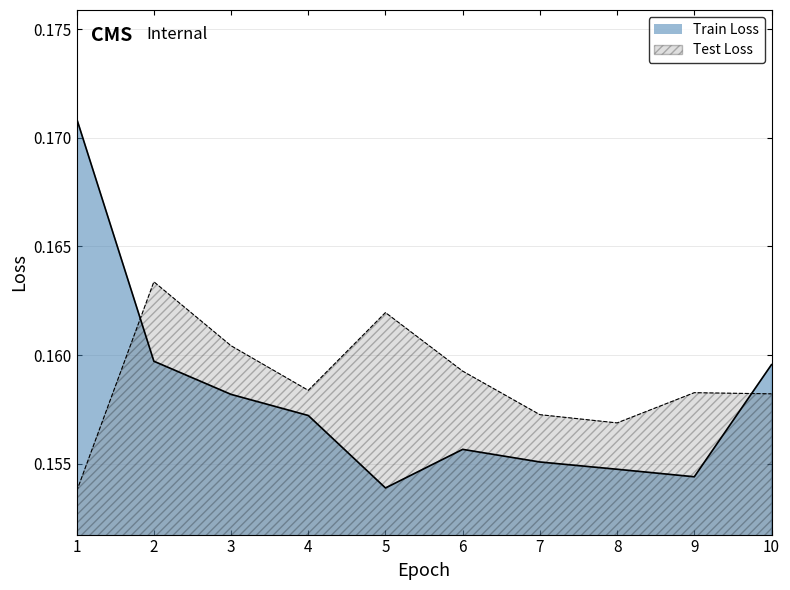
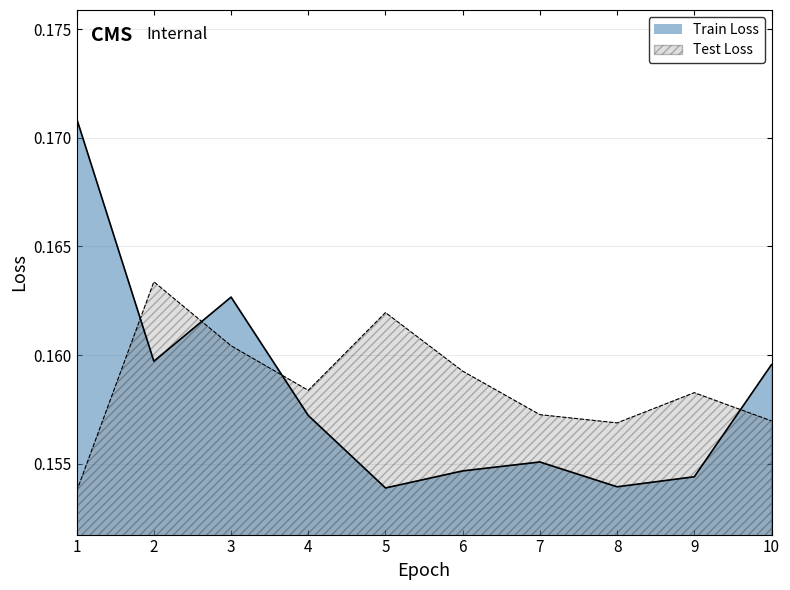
Train Loss, 3: 0.1582 -> 0.1627
Train Loss, 6: 0.1557 -> 0.1547
Train Loss, 8: 0.1547 -> 0.1539
Test Loss, 10: 0.1582 -> 0.1570
